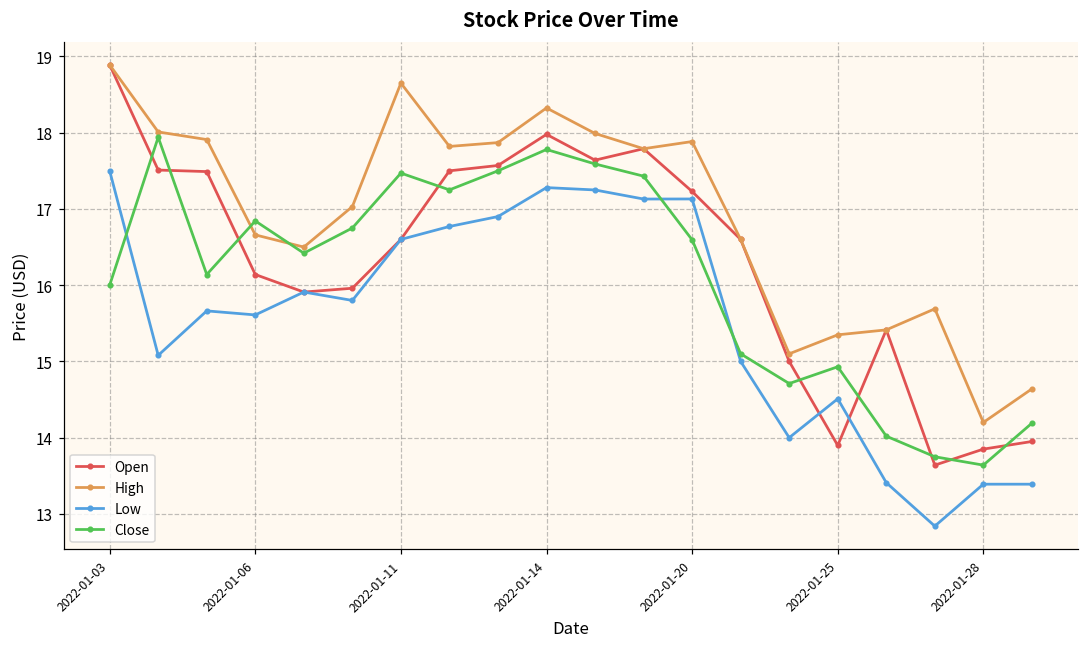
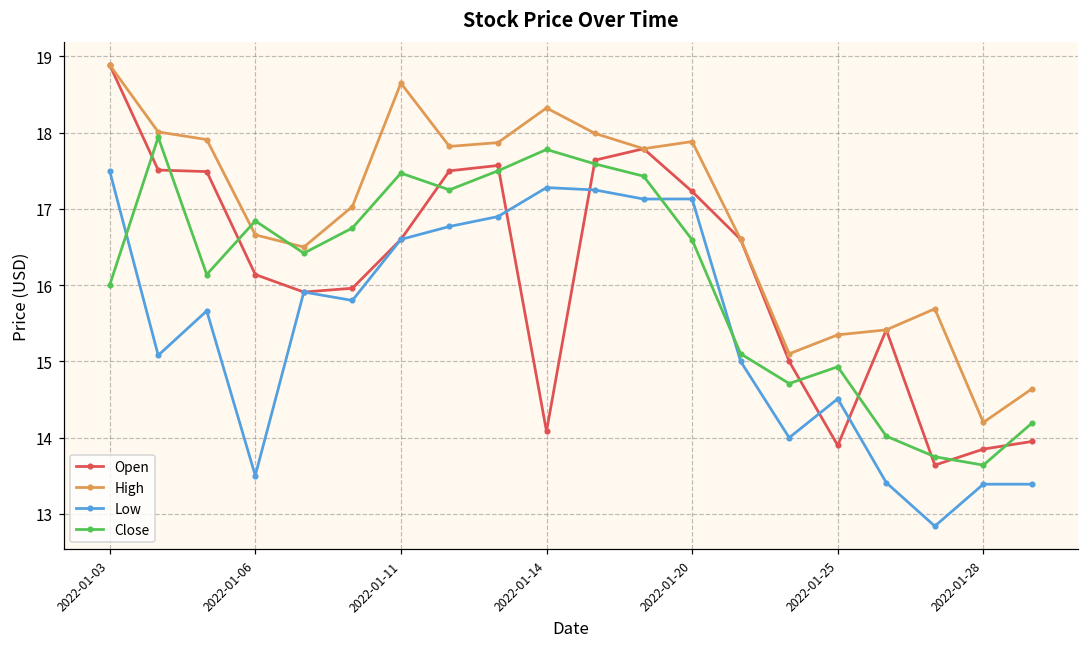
Low, 2022-01-06: 15.6 -> 13.5
Open, 2022-01-14: 18.0 -> 14.1
